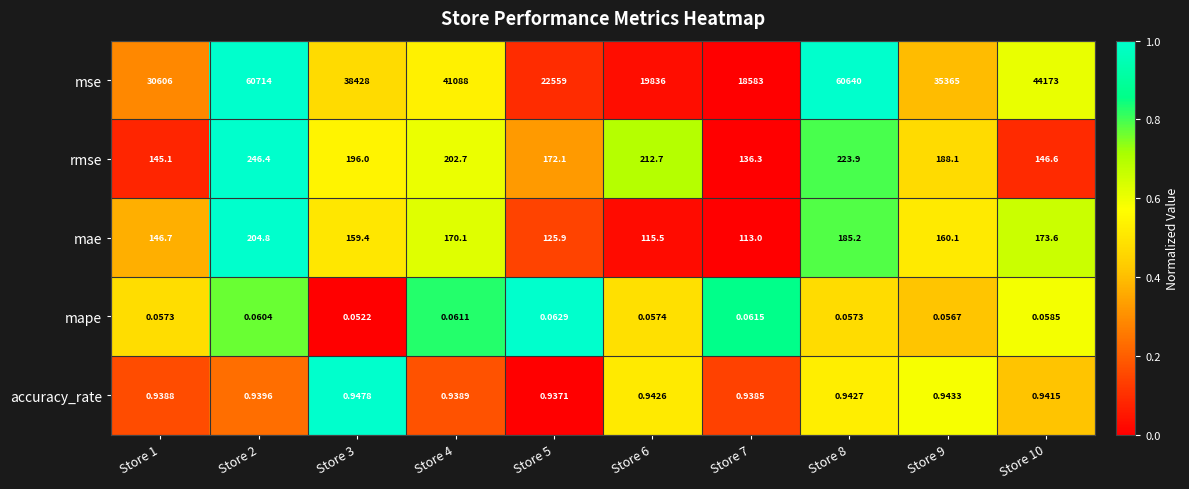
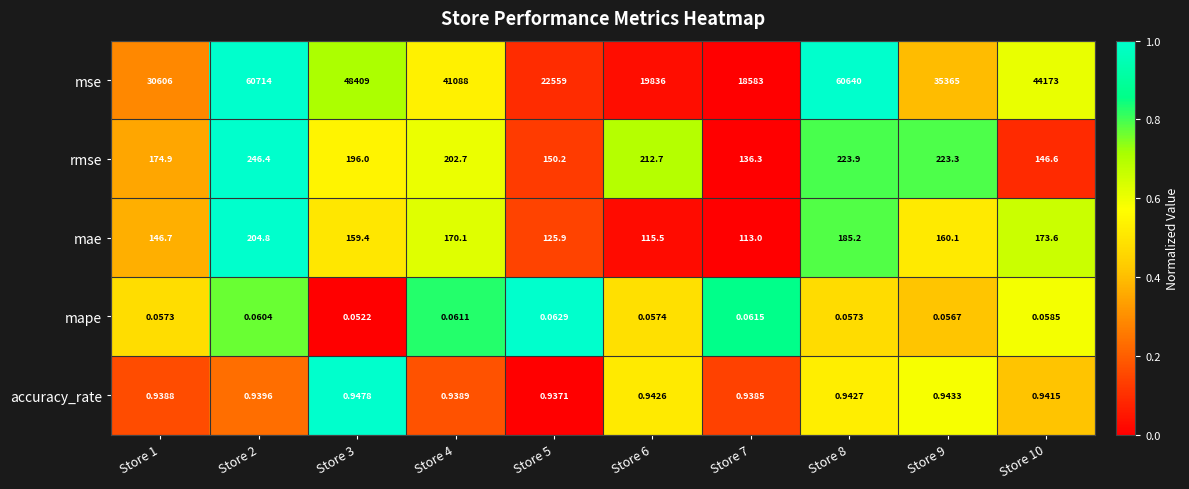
mse, Store 3: 38428 -> 48409
rmse, Store 1: 145.1 -> 174.9
rmse, Store 5: 172.1 -> 150.2
rmse, Store 9: 188.1 -> 223.3
